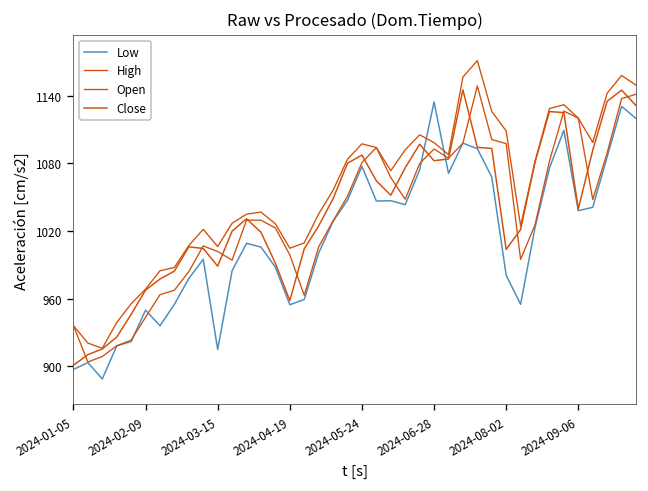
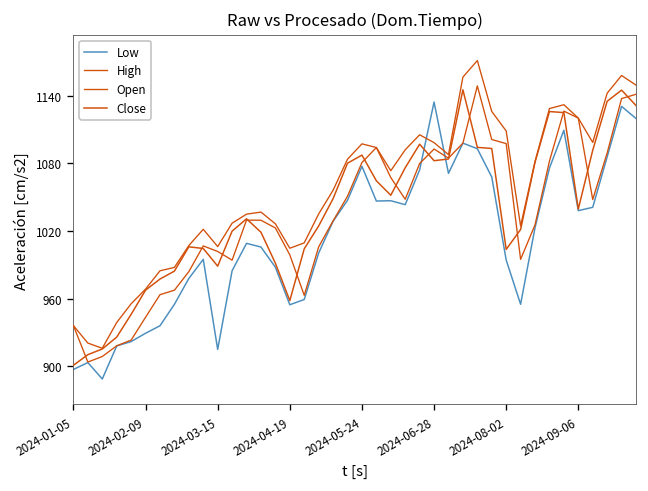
Low, 2024-02-09: 950 -> 930
Low, 2024-08-02: 980 -> 990
